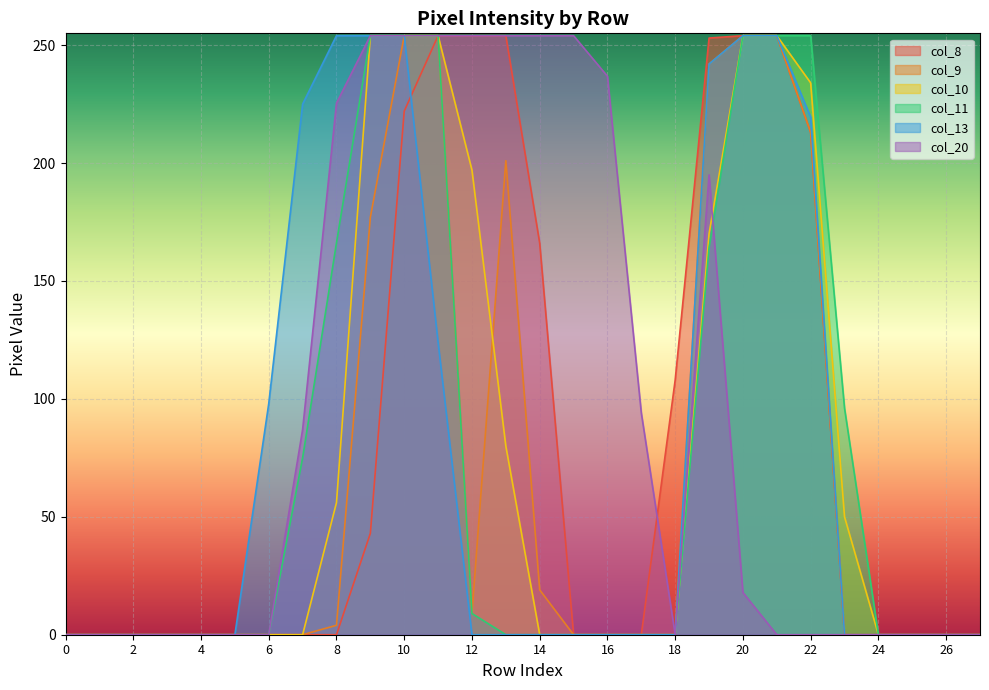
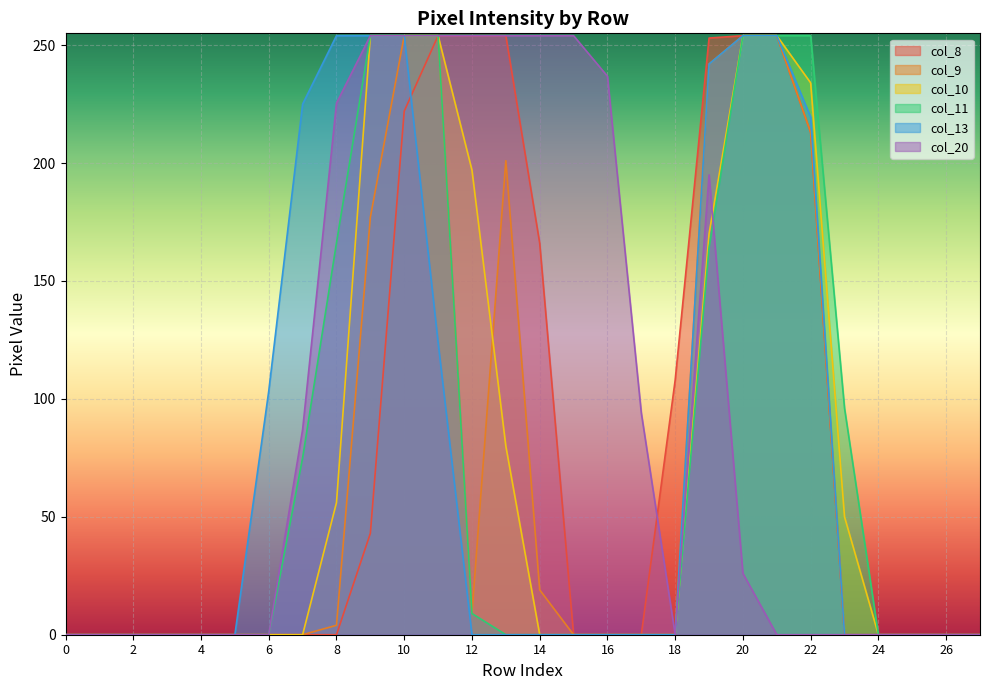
col_13, 6: 98 -> 103
col_20, 20: 18 -> 26
